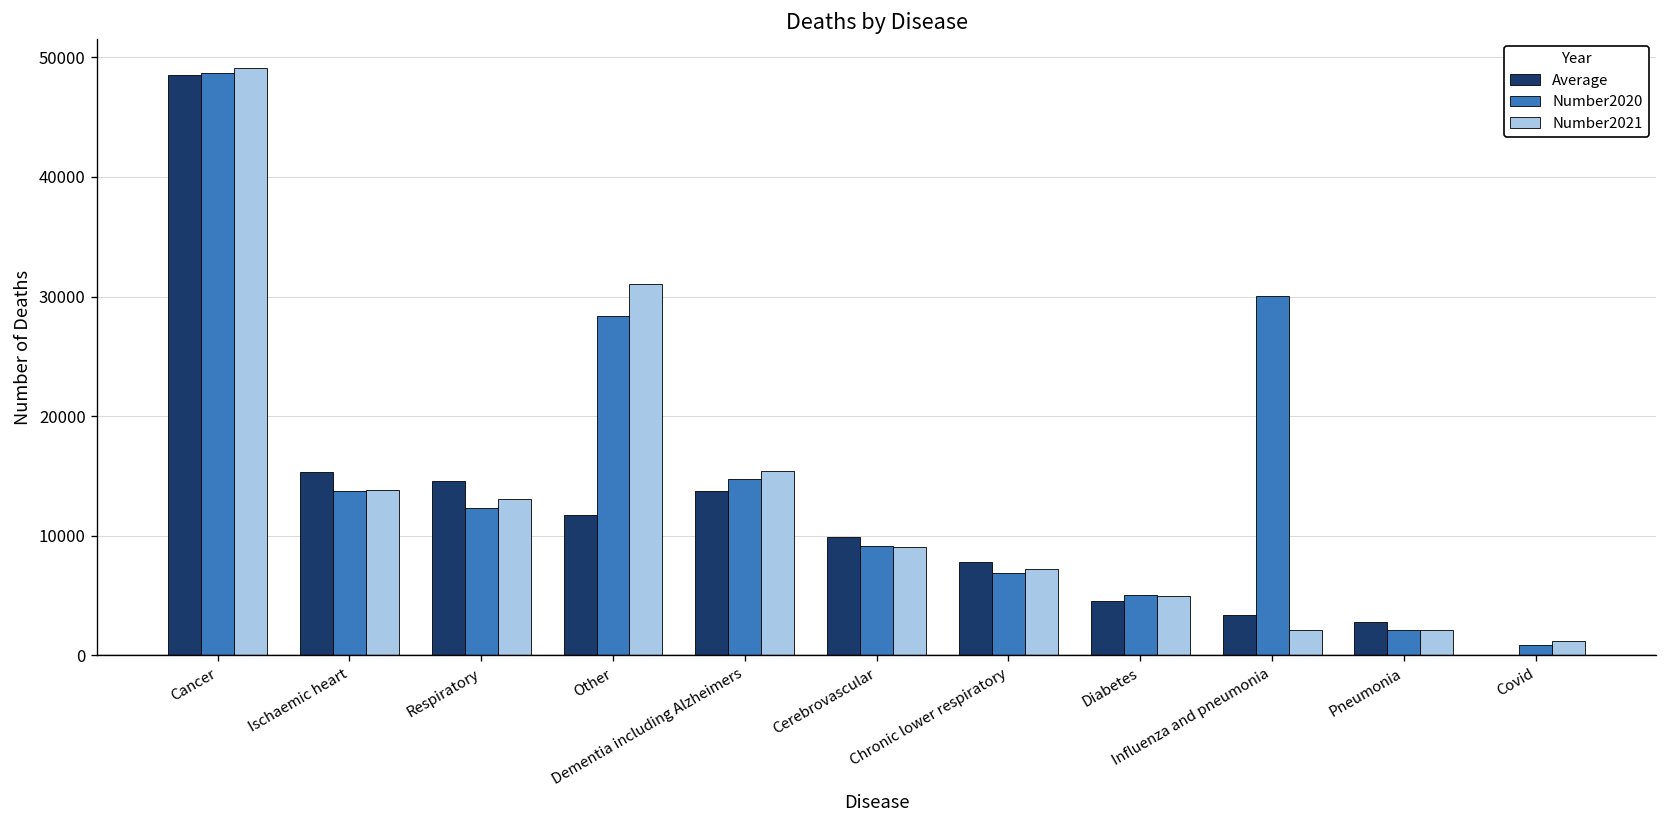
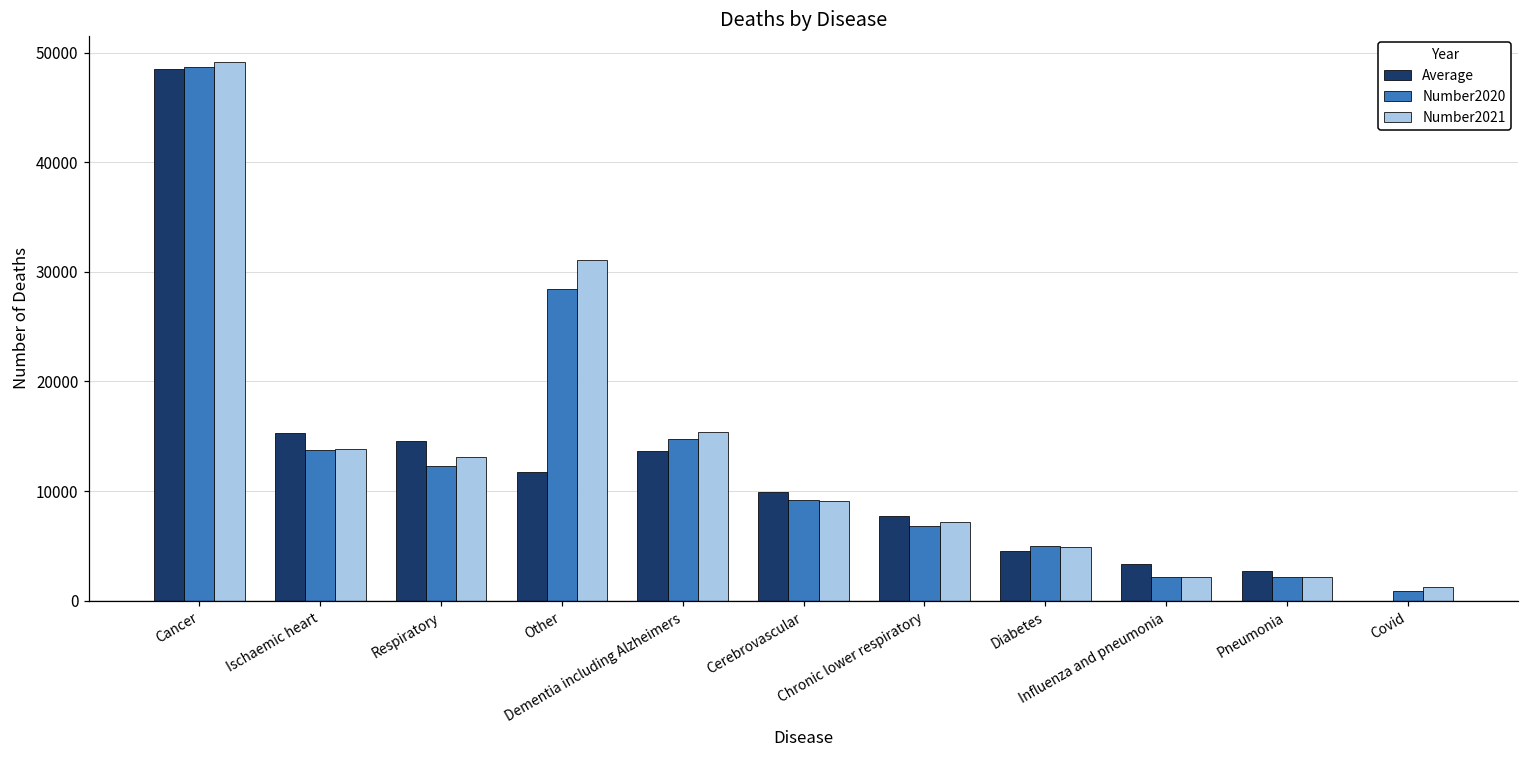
Number2020, Influenza and pneumonia: 30000 -> 2000
